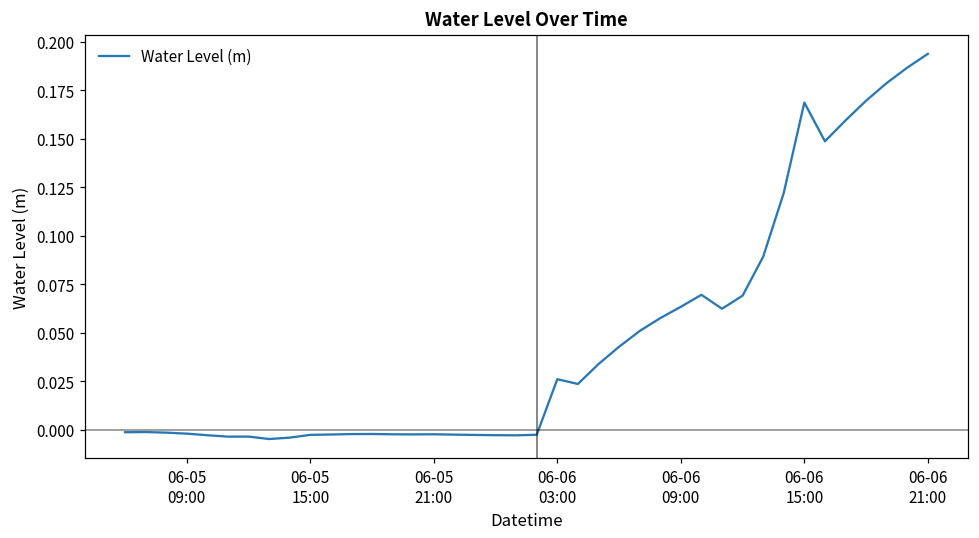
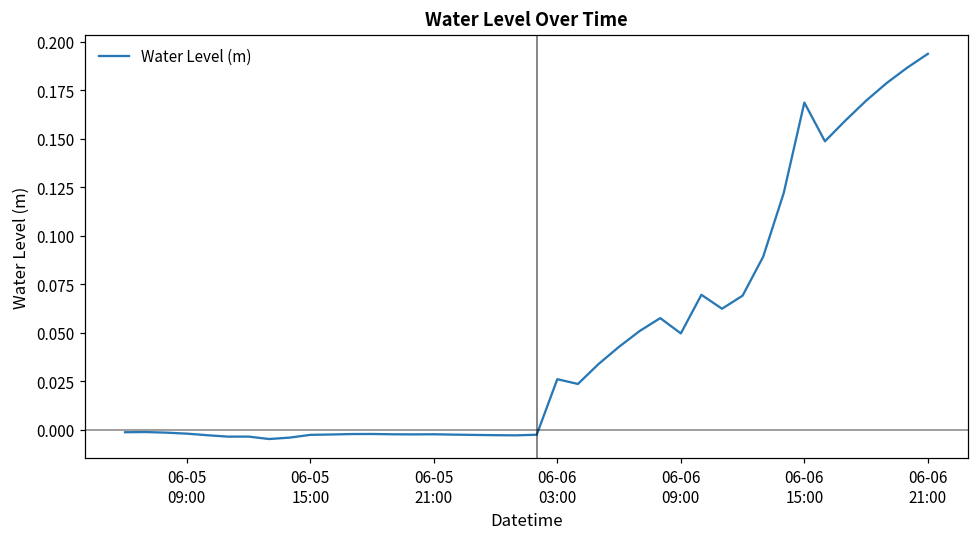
06-06 09:00: 0.063 -> 0.050
